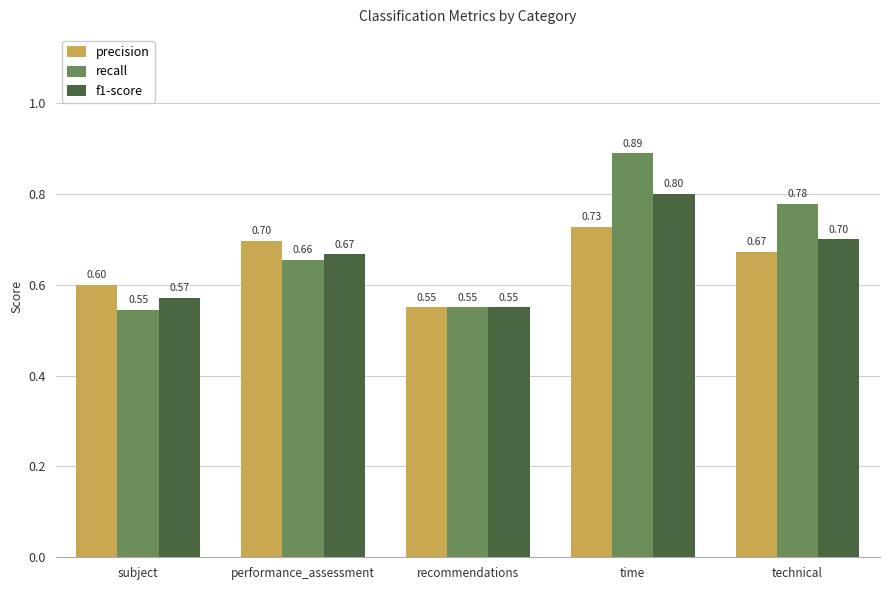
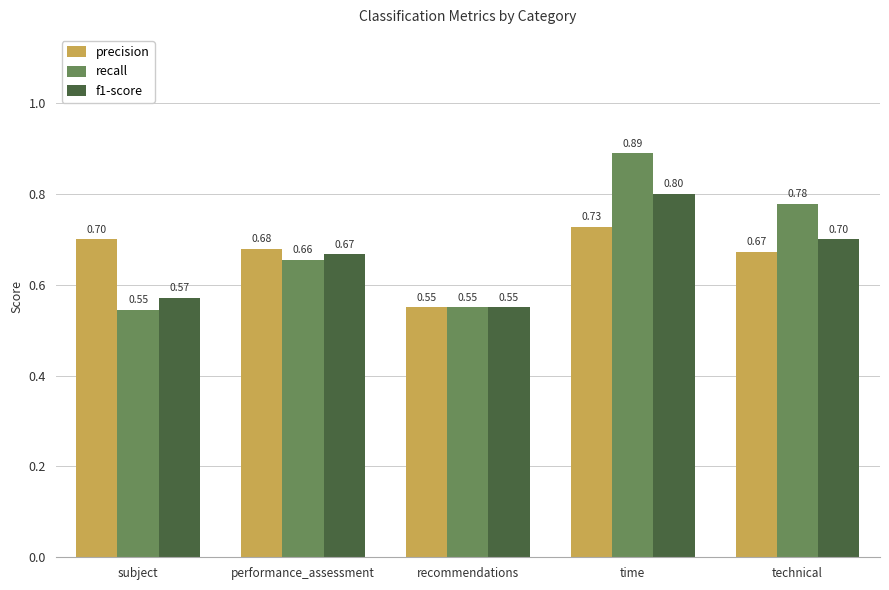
precision, subject: 0.60 -> 0.70
precision, performance_assessment: 0.70 -> 0.68
